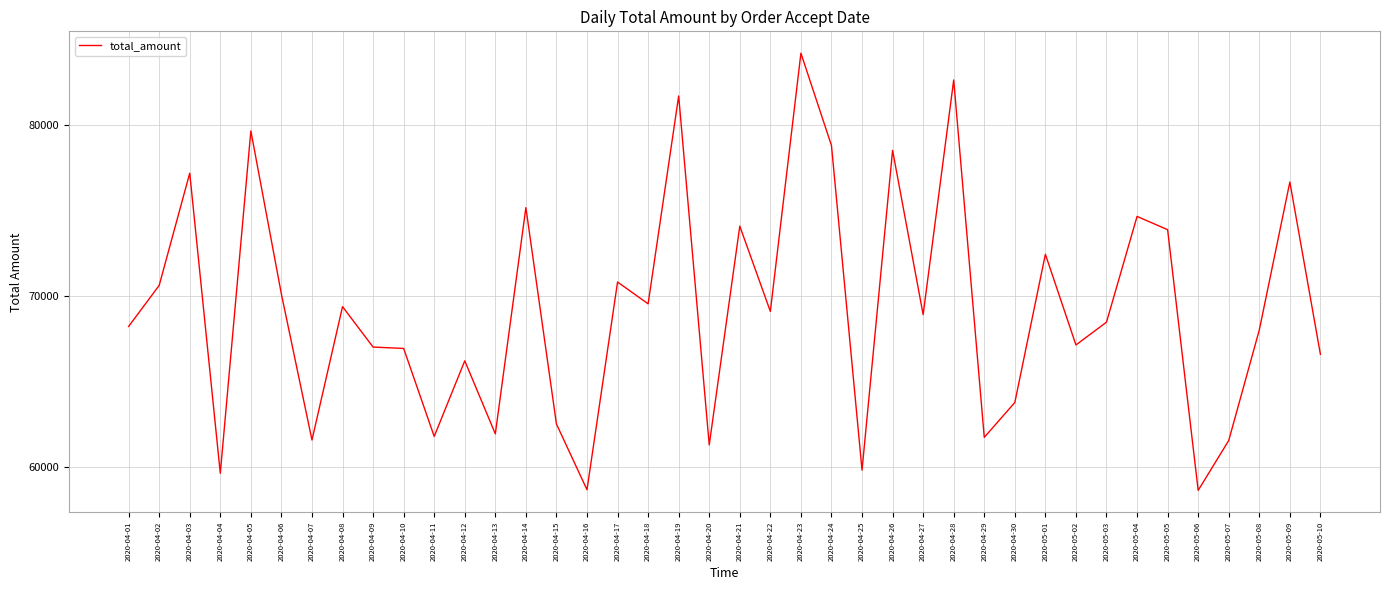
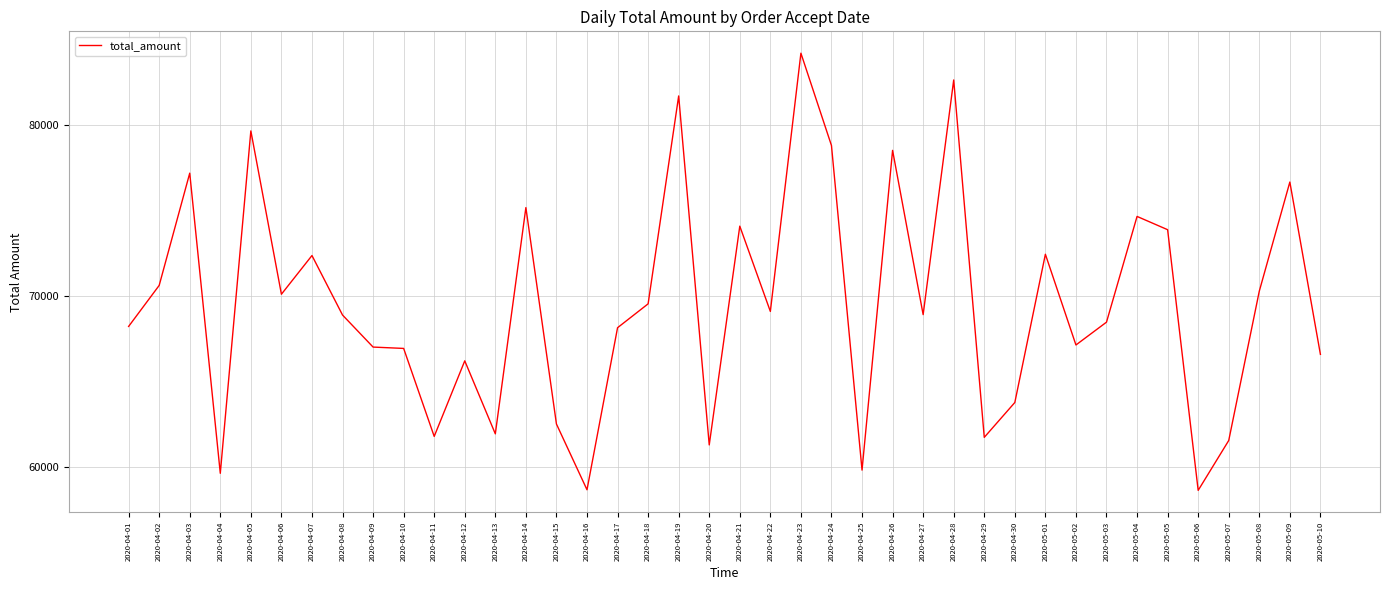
2020-04-07: 61600 -> 72400
2020-04-08: 69400 -> 68900
2020-04-17: 70800 -> 68200
2020-05-08: 68000 -> 70300
